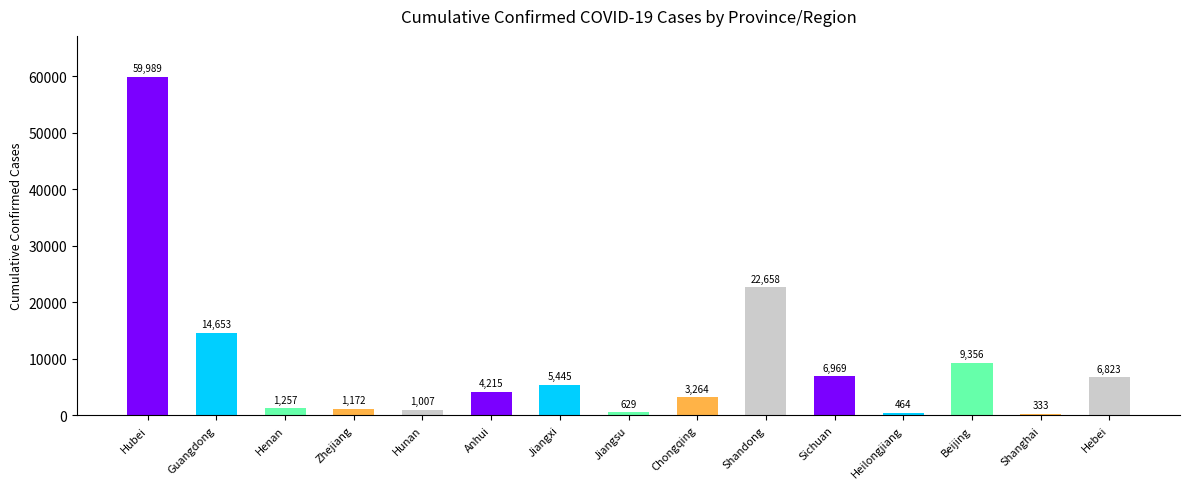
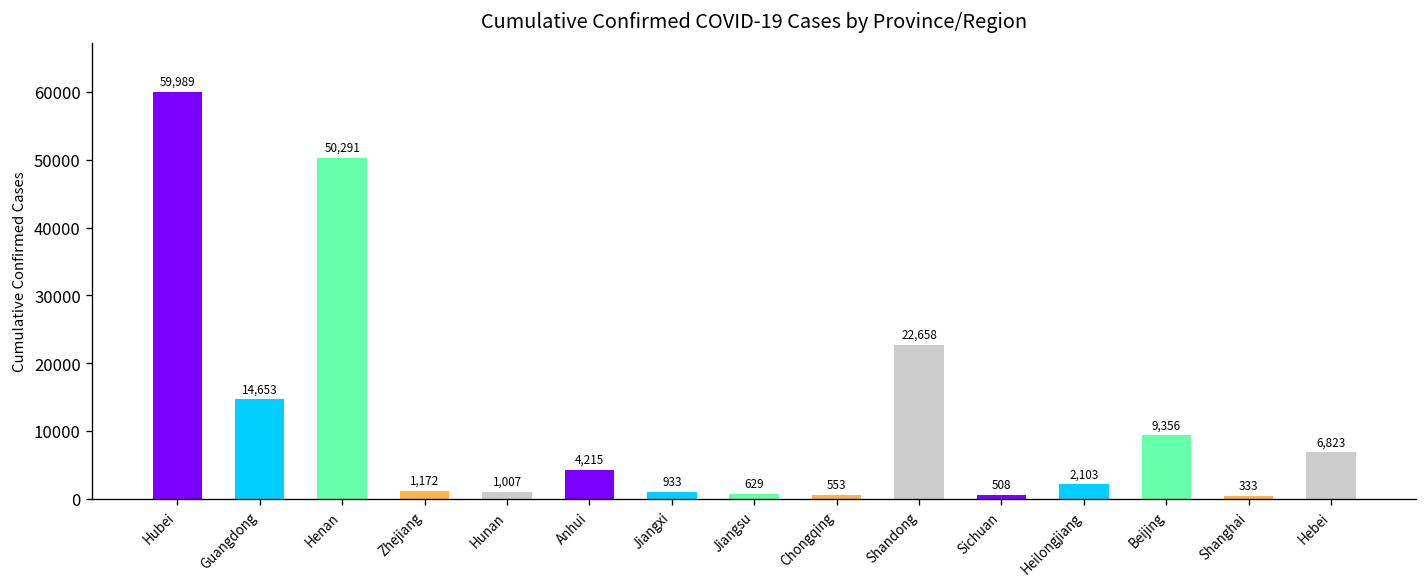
Henan: 1,257 -> 50,291
Jiangxi: 5,445 -> 933
Chongqing: 3,264 -> 553
Sichuan: 6,969 -> 508
Heilongjiang: 464 -> 2,103
